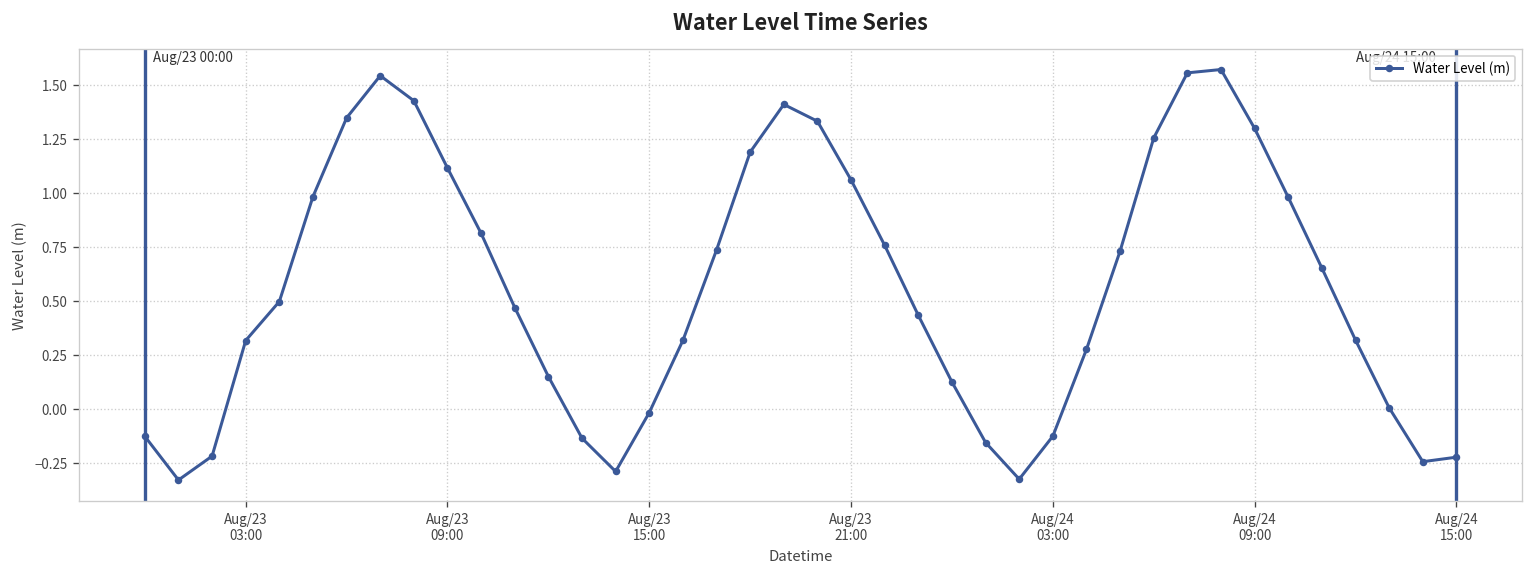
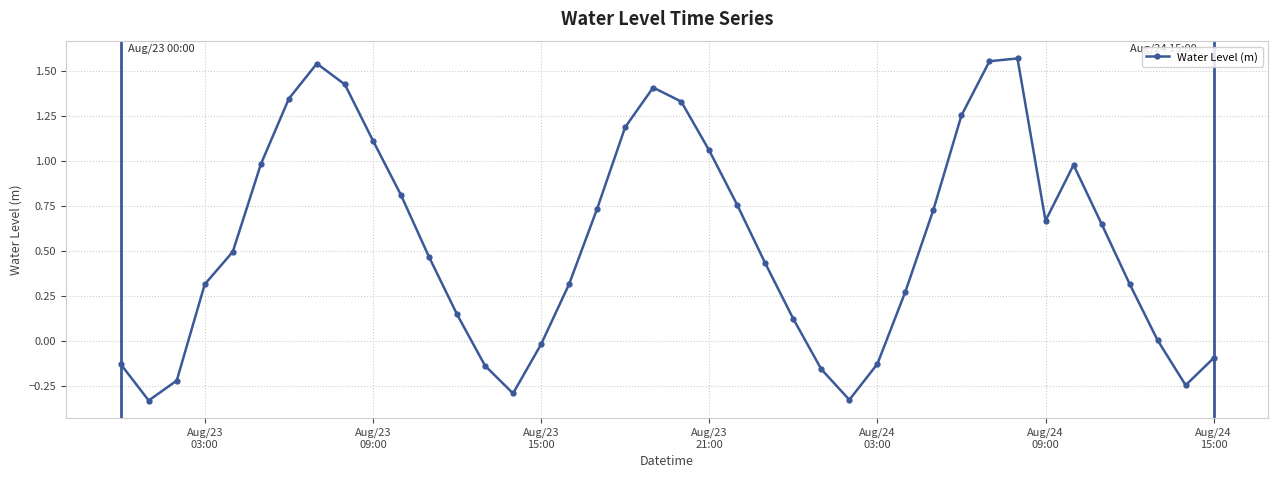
Aug/24 09:00: 1.30 -> 0.67
Aug/24 15:00: -0.22 -> -0.09
